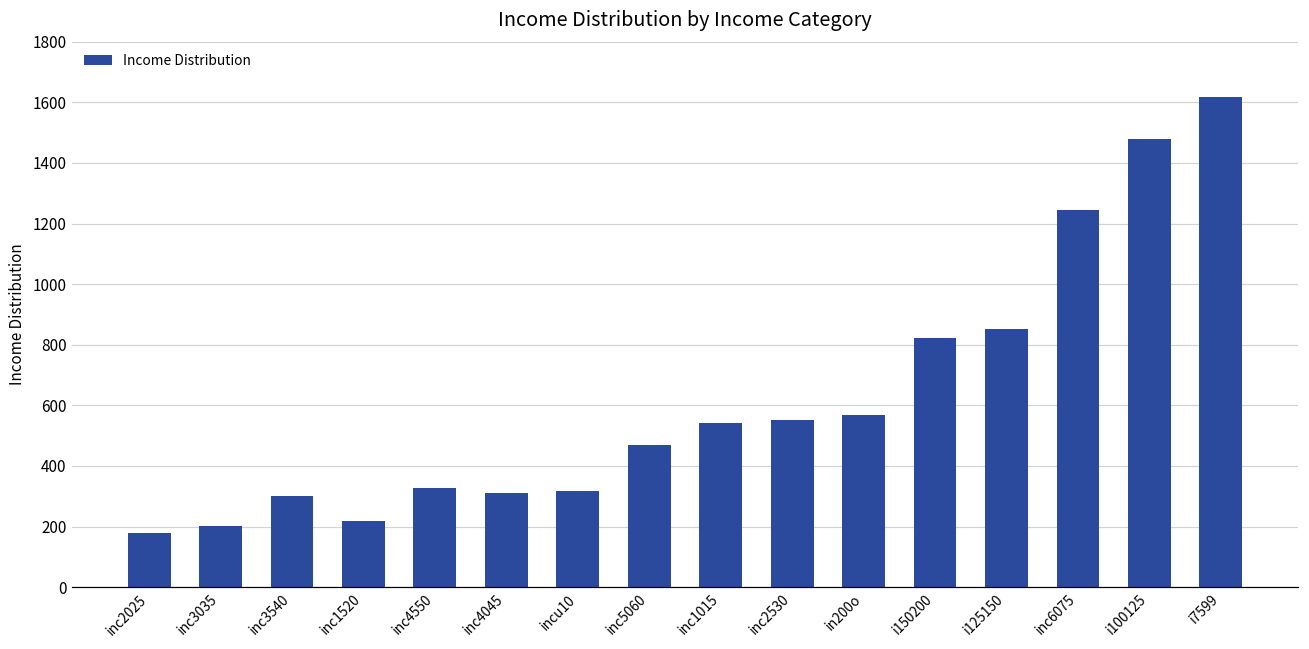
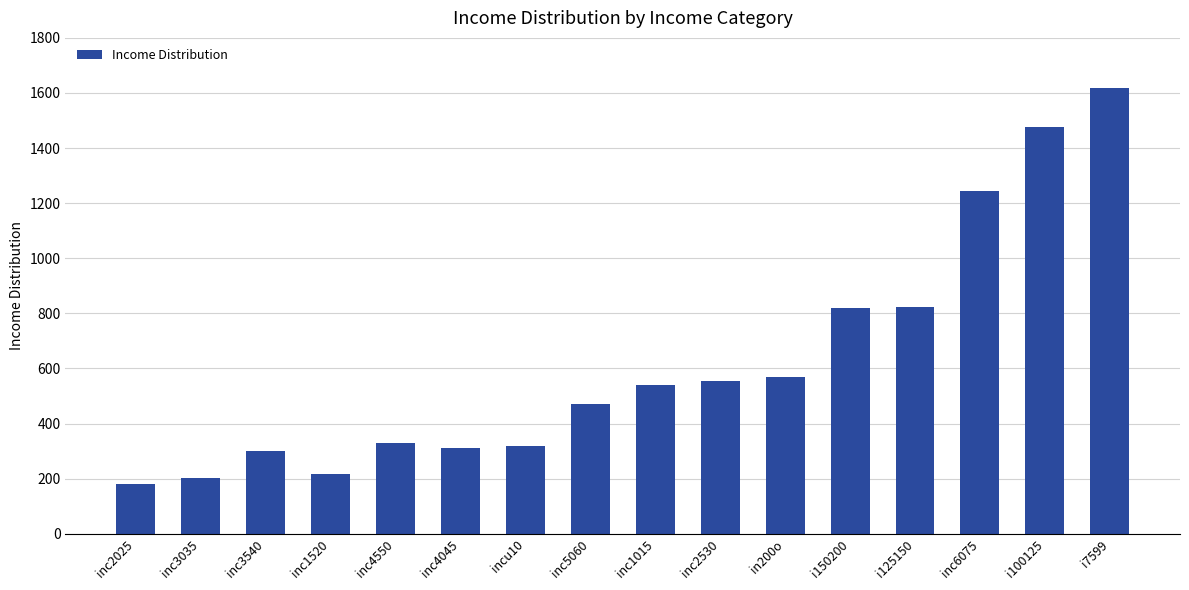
i125150: 850 -> 820
